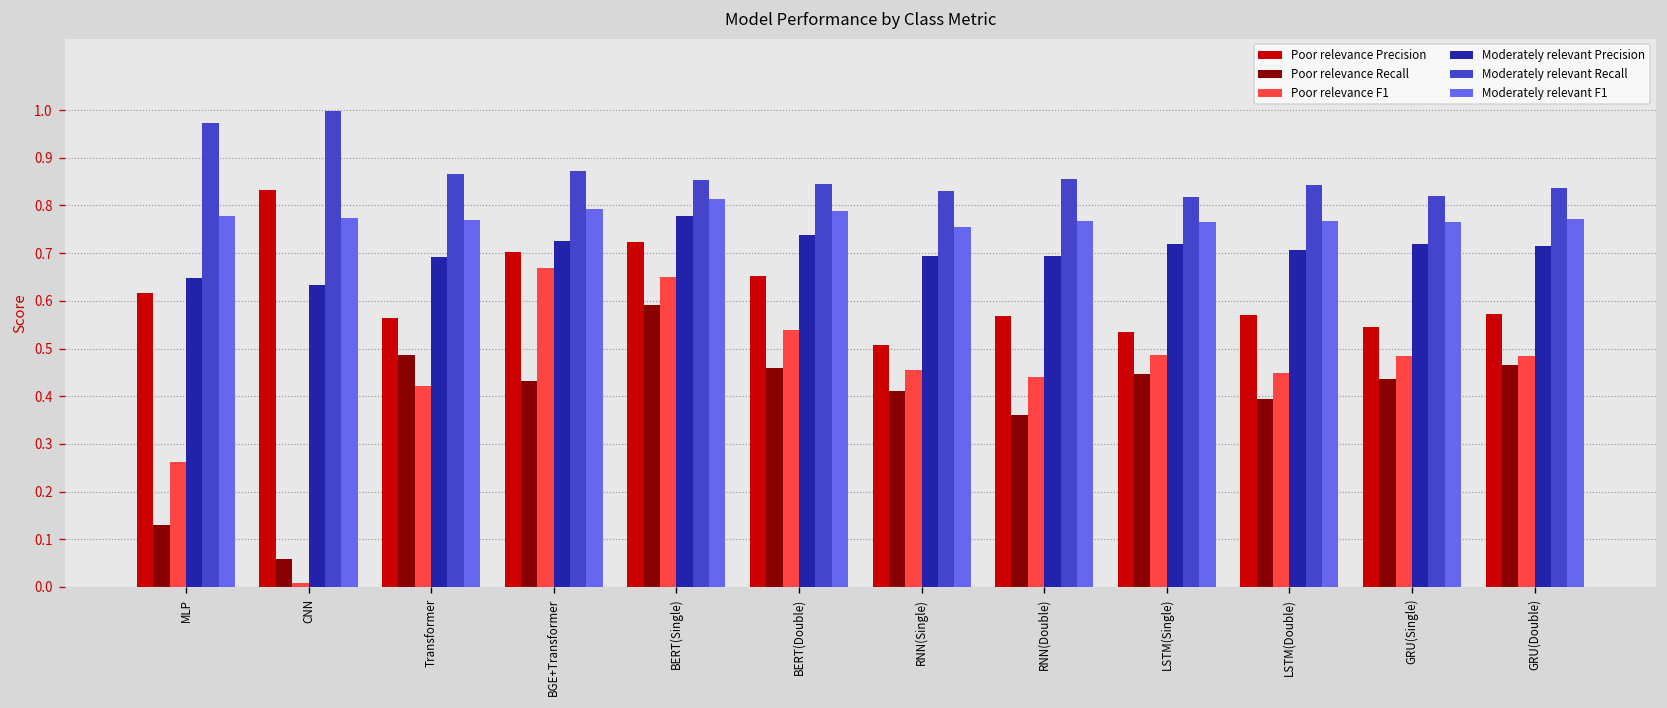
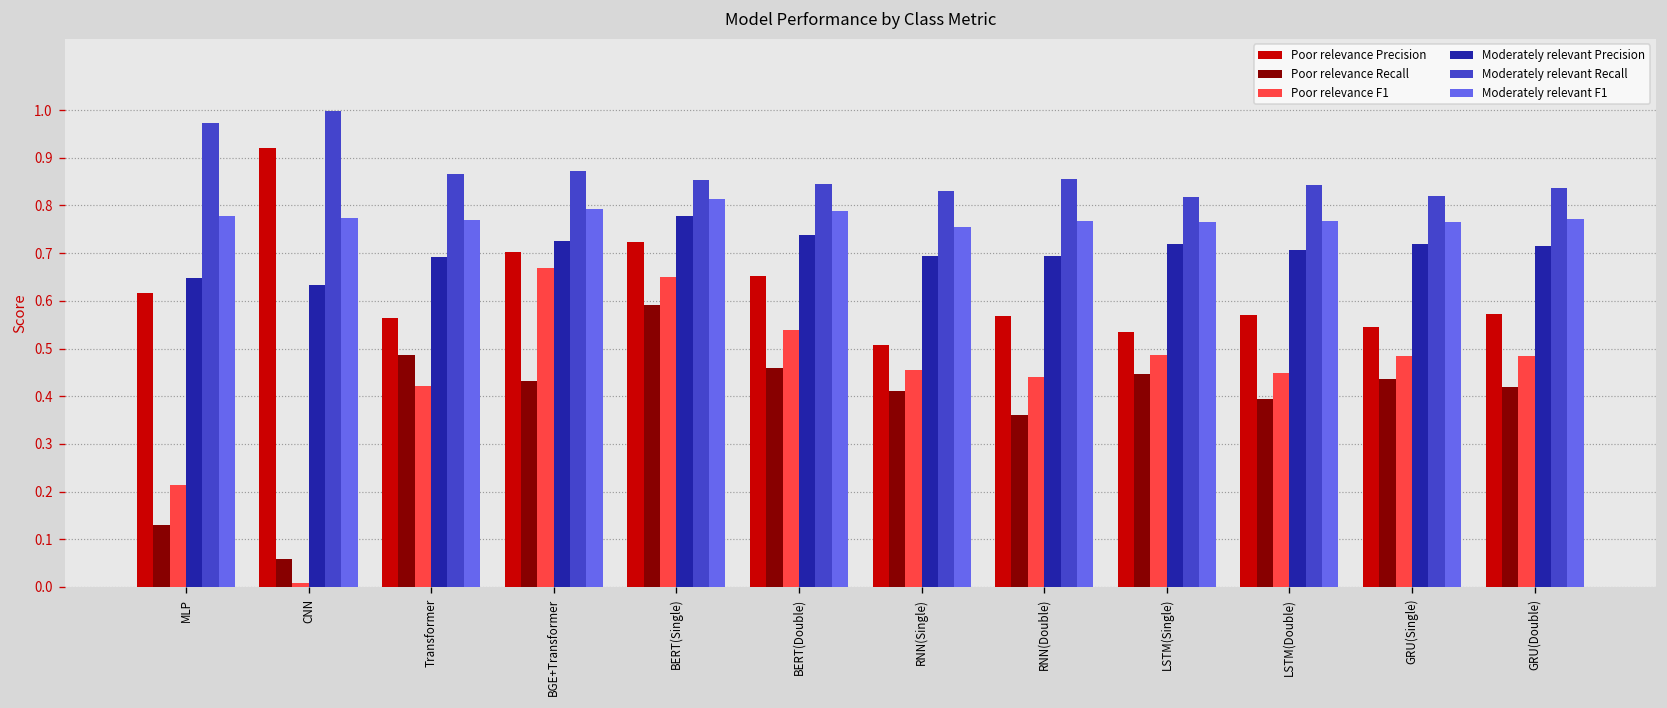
Poor relevance F1, MLP: 0.26 -> 0.21
Poor relevance Precision, CNN: 0.83 -> 0.92
Poor relevance Recall, GRU(Double): 0.47 -> 0.42
